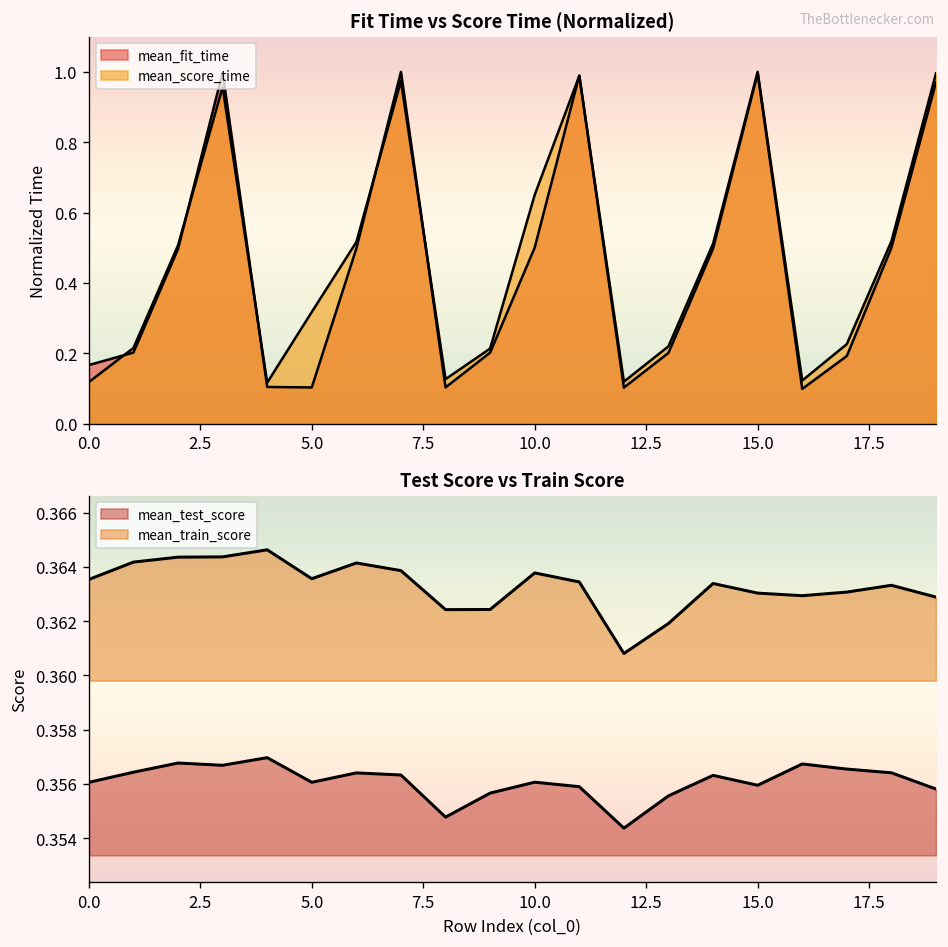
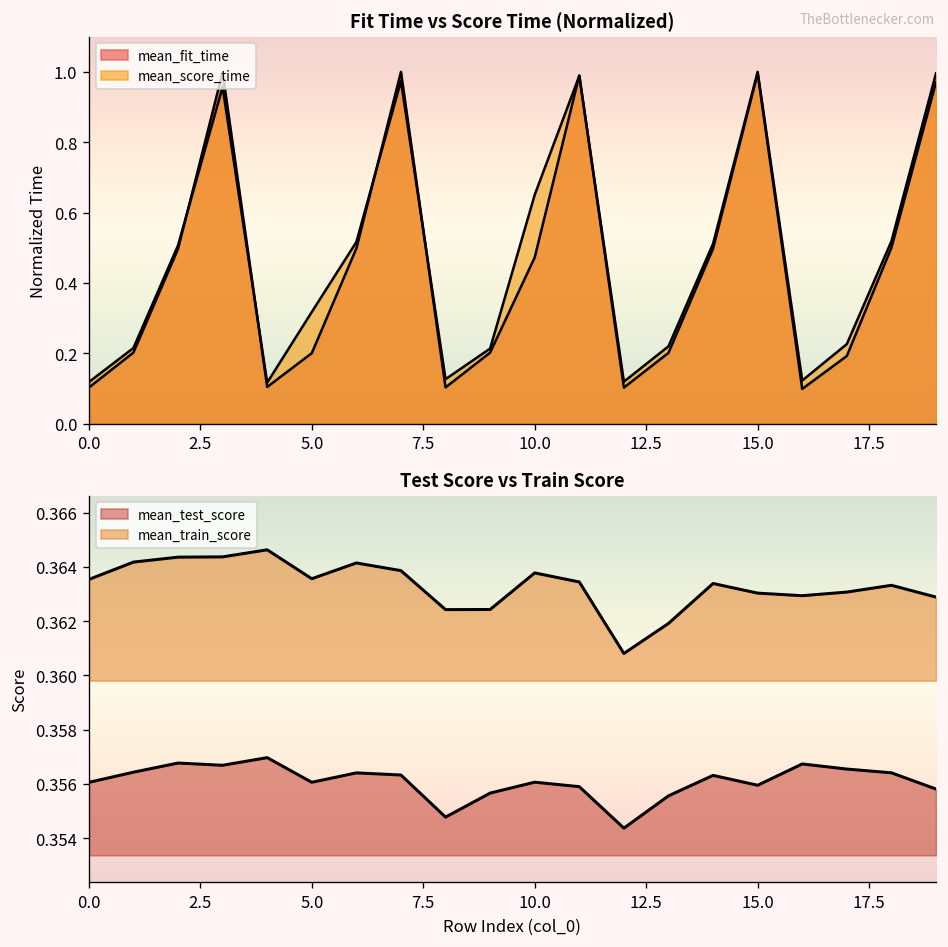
Fit Time vs Score Time (Normalized), mean_fit_time, 0.0: 0.17 -> 0.10
Fit Time vs Score Time (Normalized), mean_fit_time, 5.0: 0.10 -> 0.20
Fit Time vs Score Time (Normalized), mean_fit_time, 10.0: 0.50 -> 0.47
